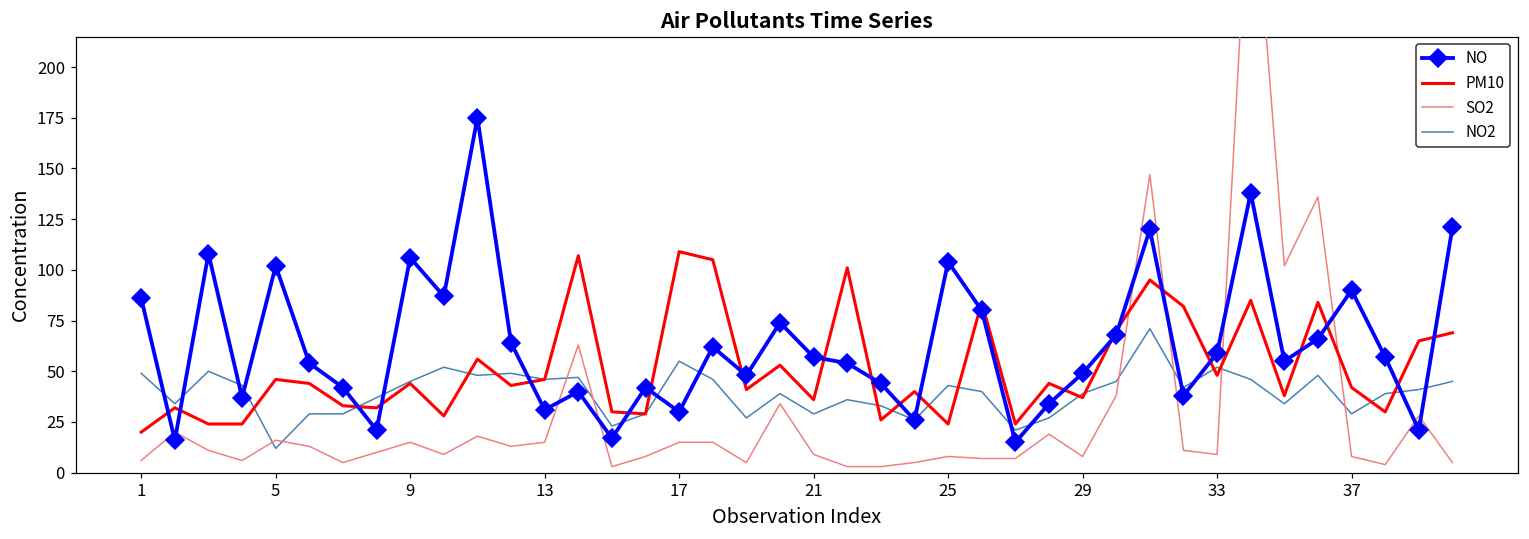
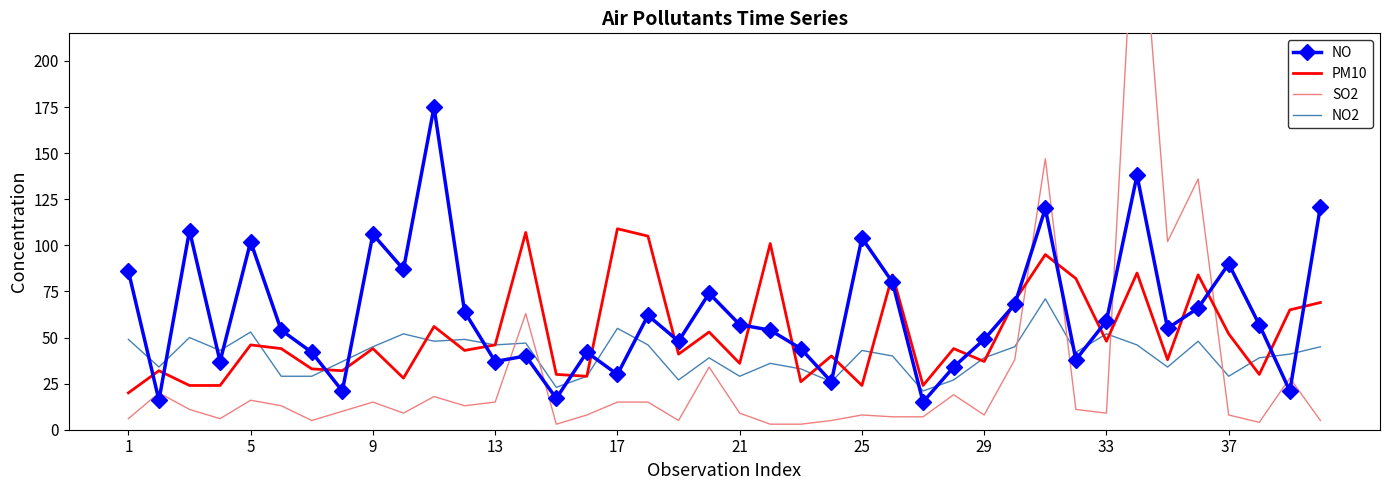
NO2, 5: 12 -> 53
NO, 13: 31 -> 37
PM10, 37: 42 -> 52
